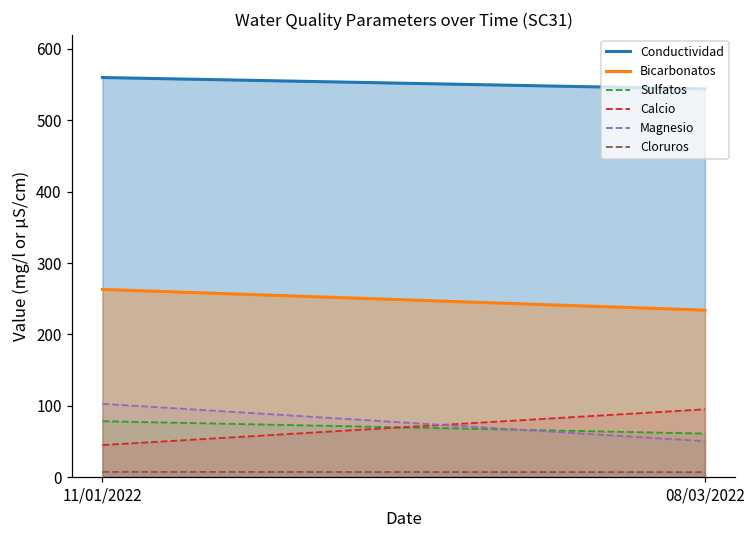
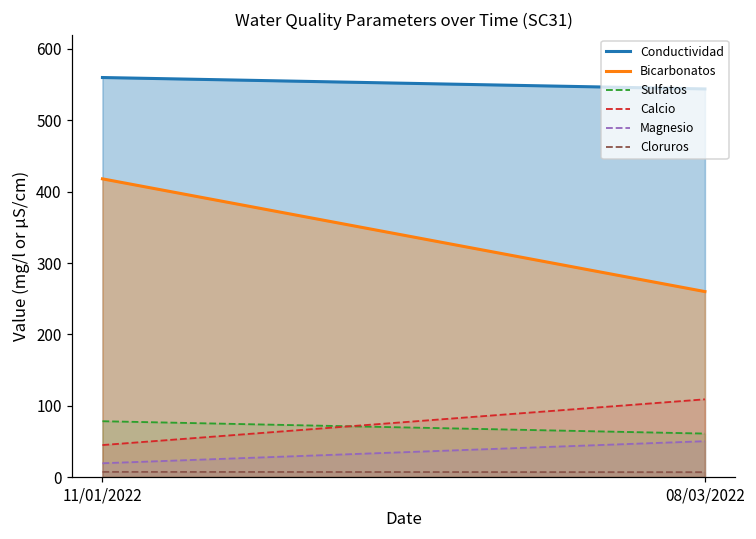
Bicarbonatos, 11/01/2022: 260 -> 420
Magnesio, 11/01/2022: 100 -> 20
Bicarbonatos, 08/03/2022: 230 -> 260
Calcio, 08/03/2022: 100 -> 110
